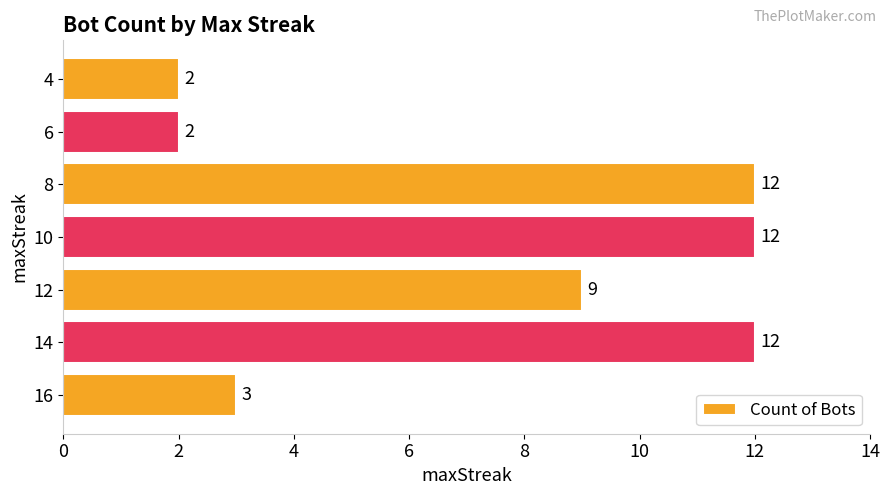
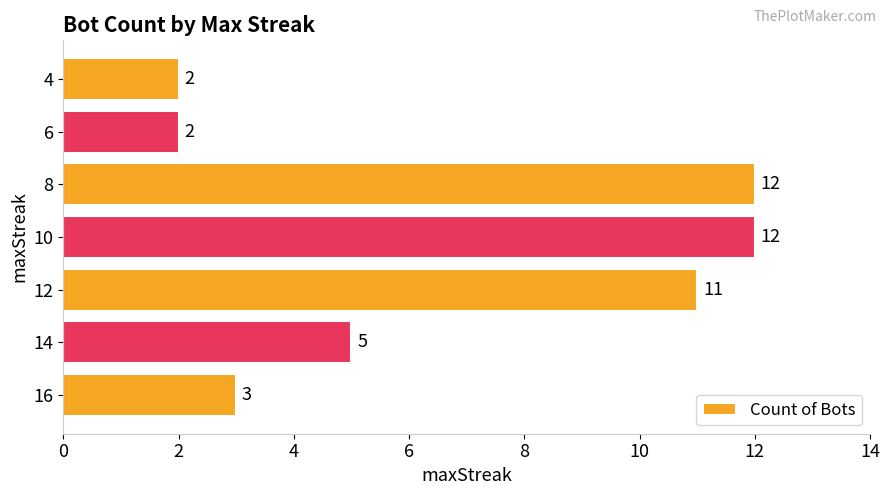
12: 9 -> 11
14: 12 -> 5
